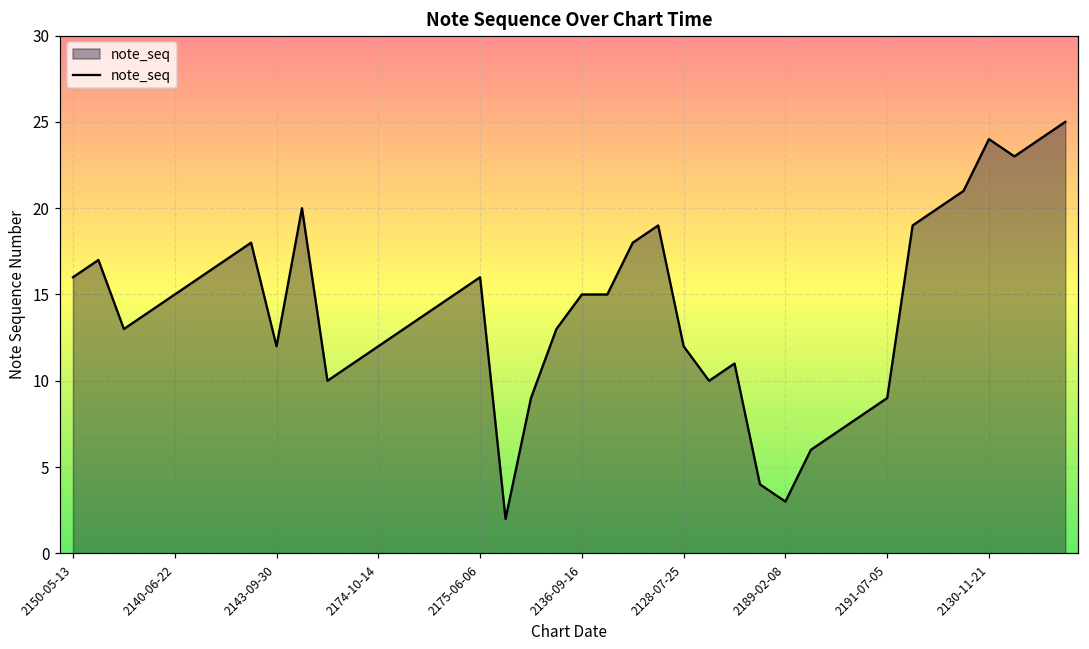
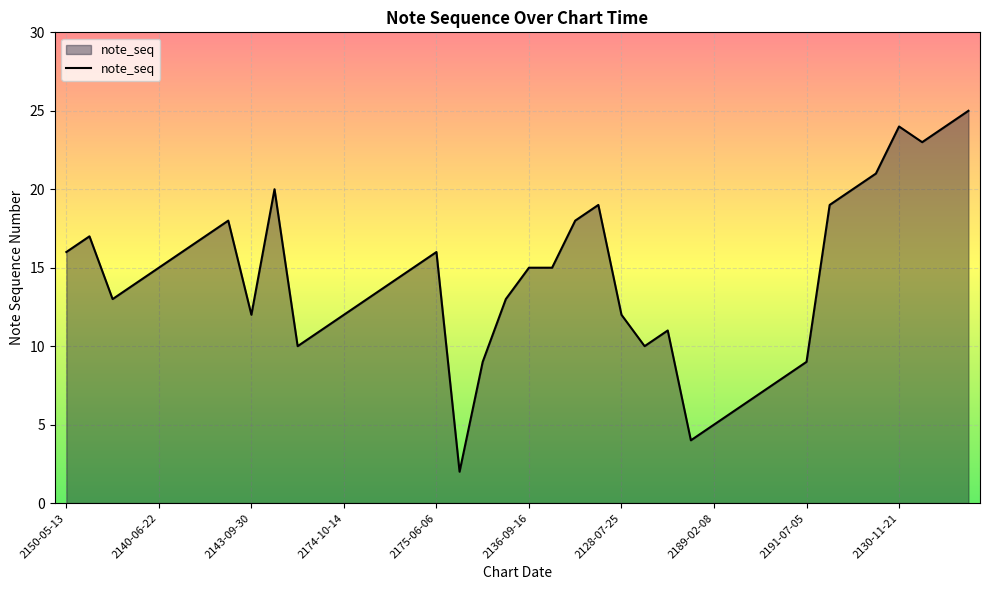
2189-02-08: 3 -> 5
